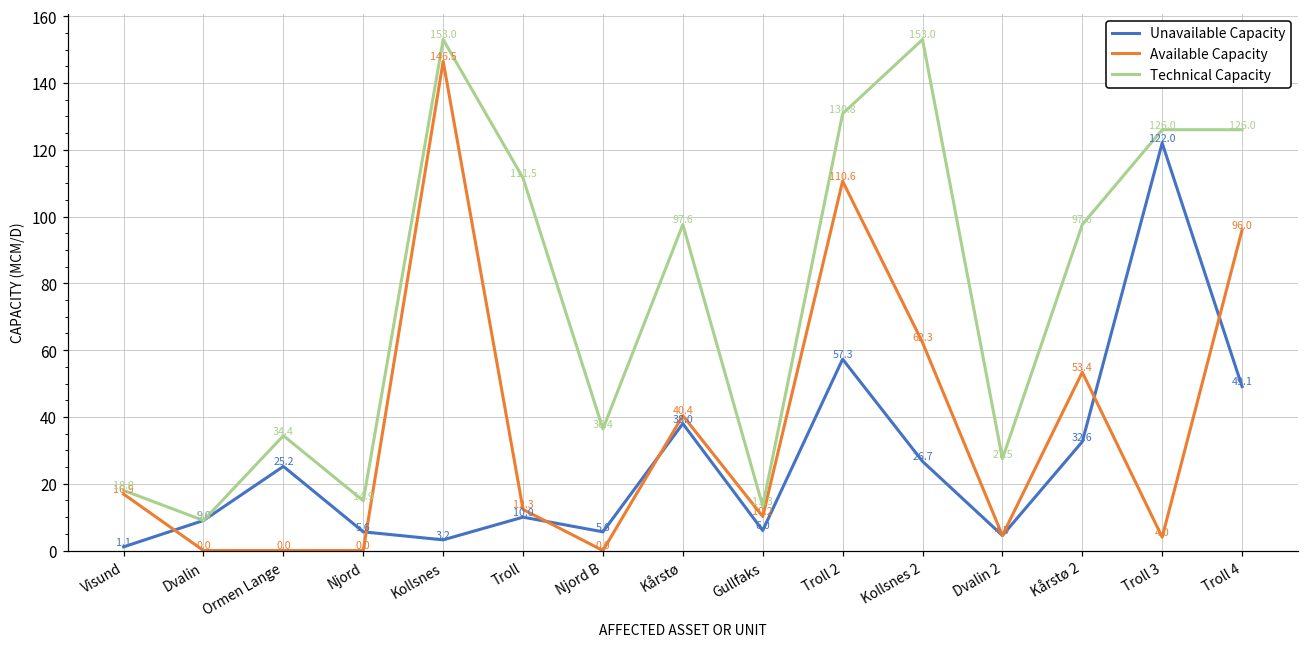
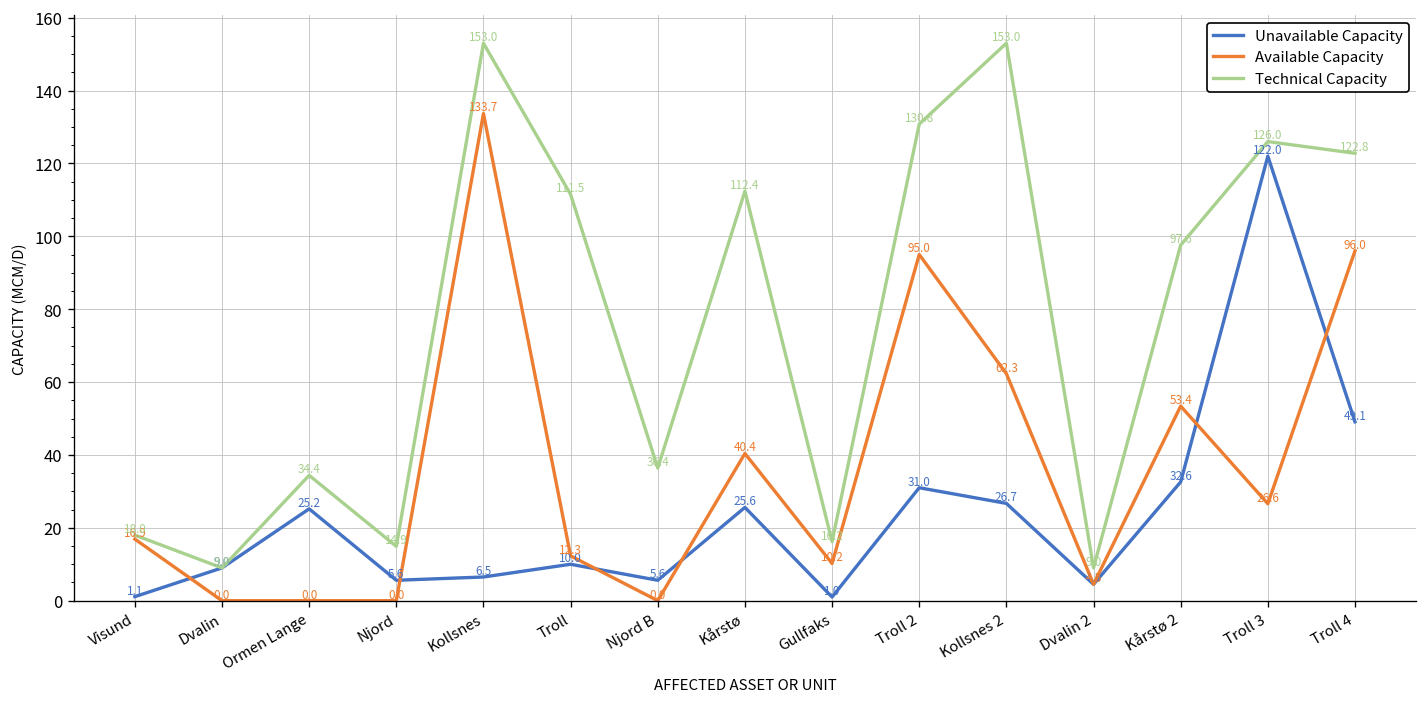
Unavailable Capacity, Kollsnes: 3.2 -> 6.5
Available Capacity, Kollsnes: 146.5 -> 133.7
Unavailable Capacity, Kårstø: 38.0 -> 25.6
Technical Capacity, Kårstø: 97.6 -> 112.4
Unavailable Capacity, Gullfaks: 6.0 -> 1.0
Technical Capacity, Gullfaks: 13.3 -> 16.2
Unavailable Capacity, Troll 2: 57.3 -> 31.0
Available Capacity, Troll 2: 110.6 -> 95.0
Technical Capacity, Dvalin 2: 27.5 -> 9.0
Available Capacity, Troll 3: 4.0 -> 26.6
Technical Capacity, Troll 4: 126.0 -> 122.8
